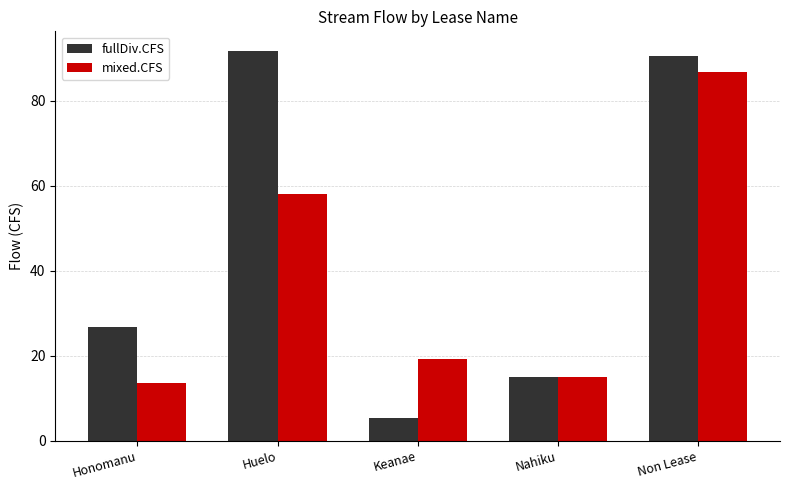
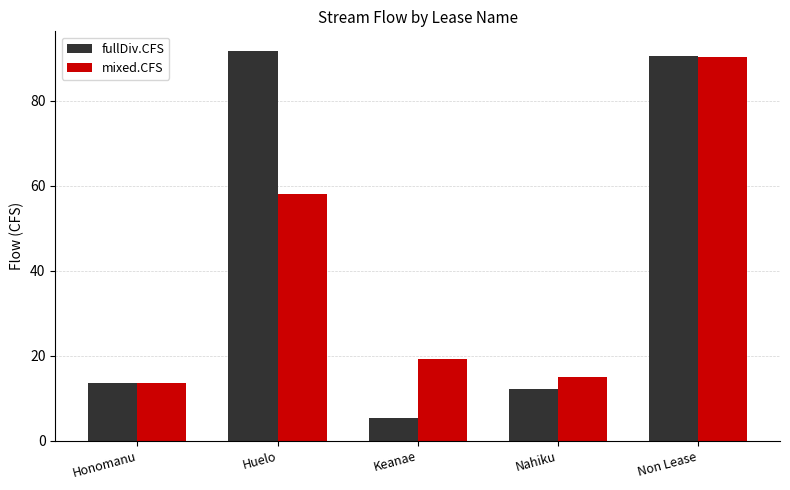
fullDiv.CFS, Honomanu: 27 -> 14
fullDiv.CFS, Nahiku: 15 -> 12
mixed.CFS, Non Lease: 87 -> 90
